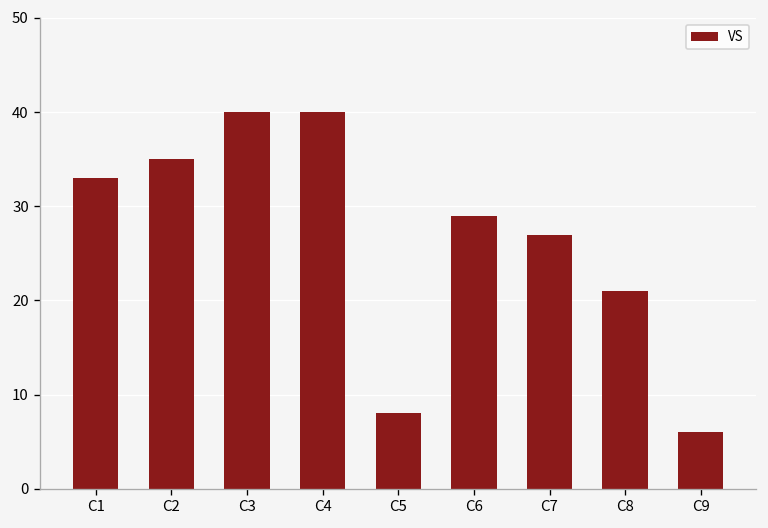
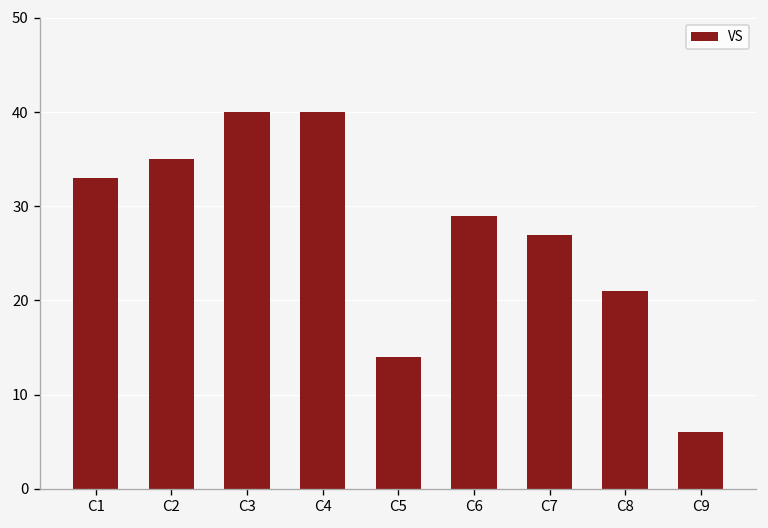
C5: 8 -> 14
